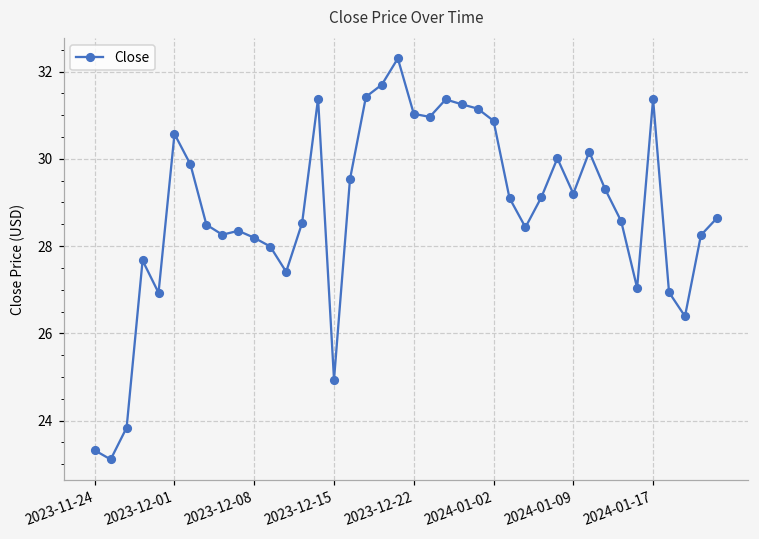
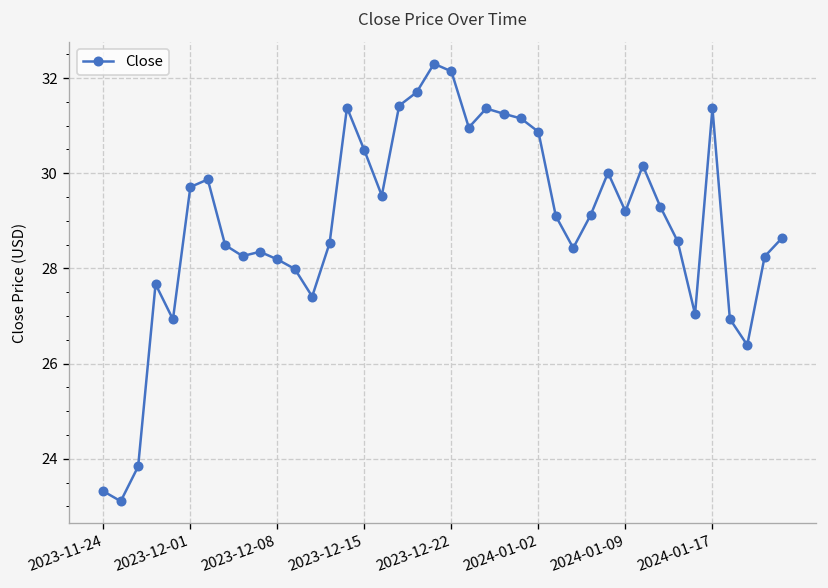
2023-12-01: 30.6 -> 29.7
2023-12-15: 24.9 -> 30.5
2023-12-22: 31.0 -> 32.1
